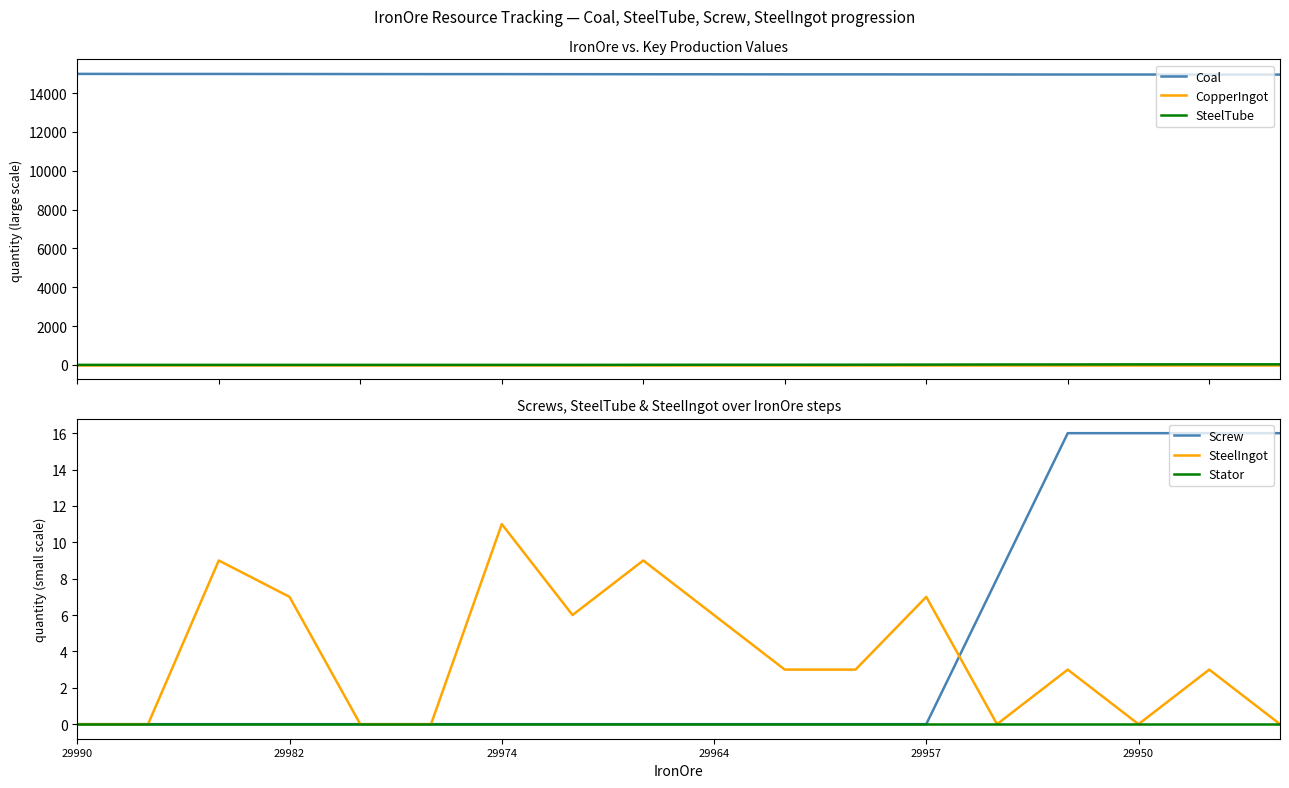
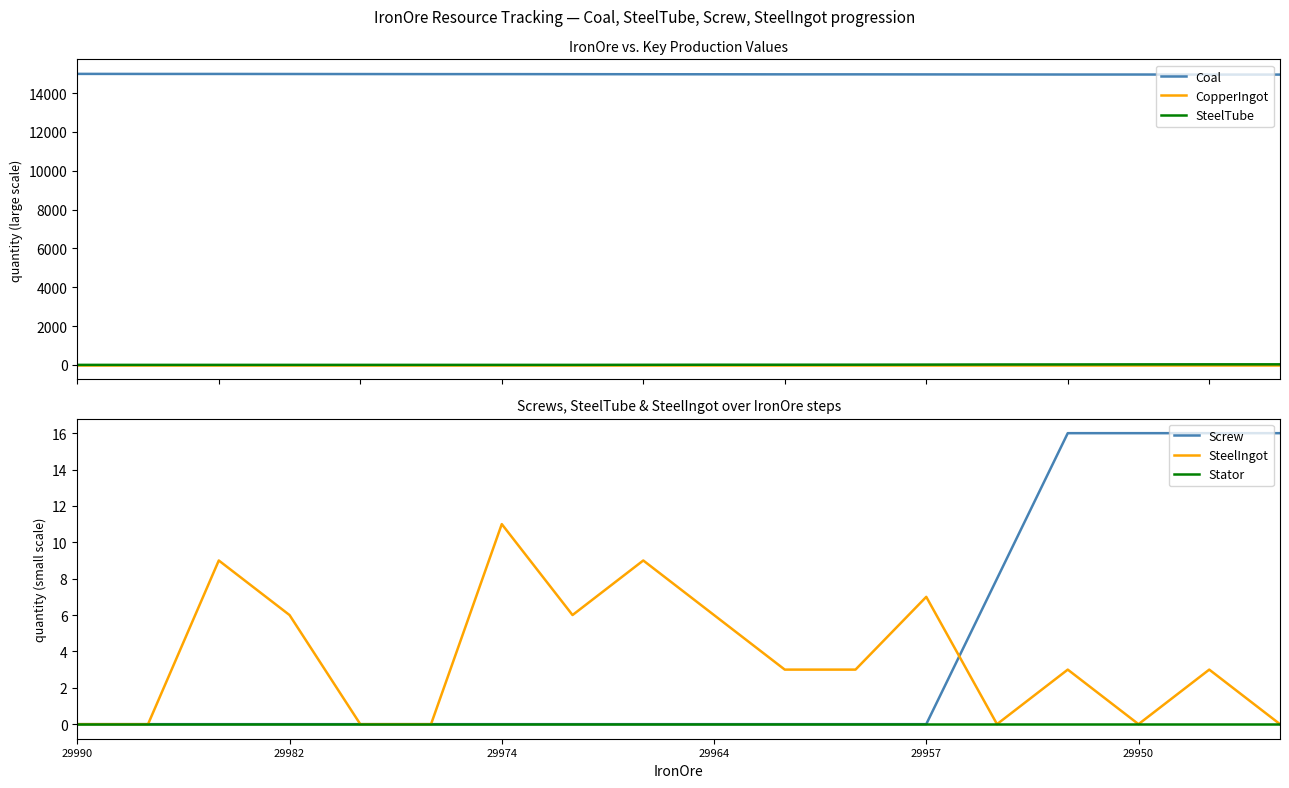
Screws, SteelTube & SteelIngot over IronOre steps, SteelIngot, 29982: 7 -> 6
